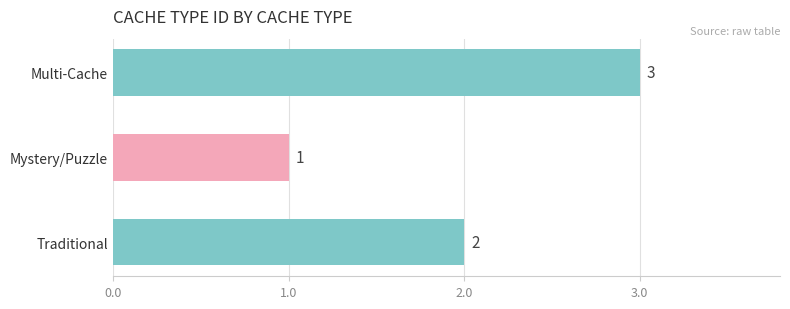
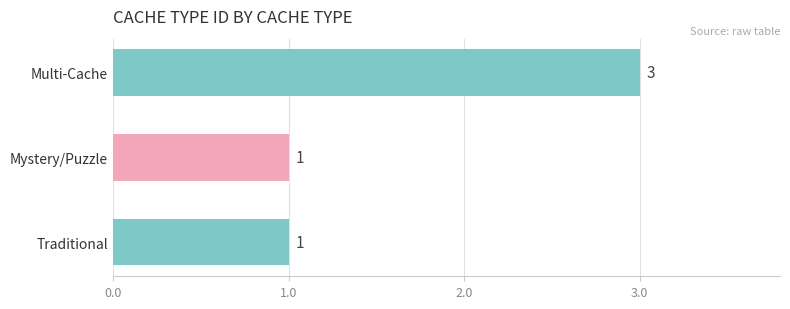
Traditional: 2 -> 1
